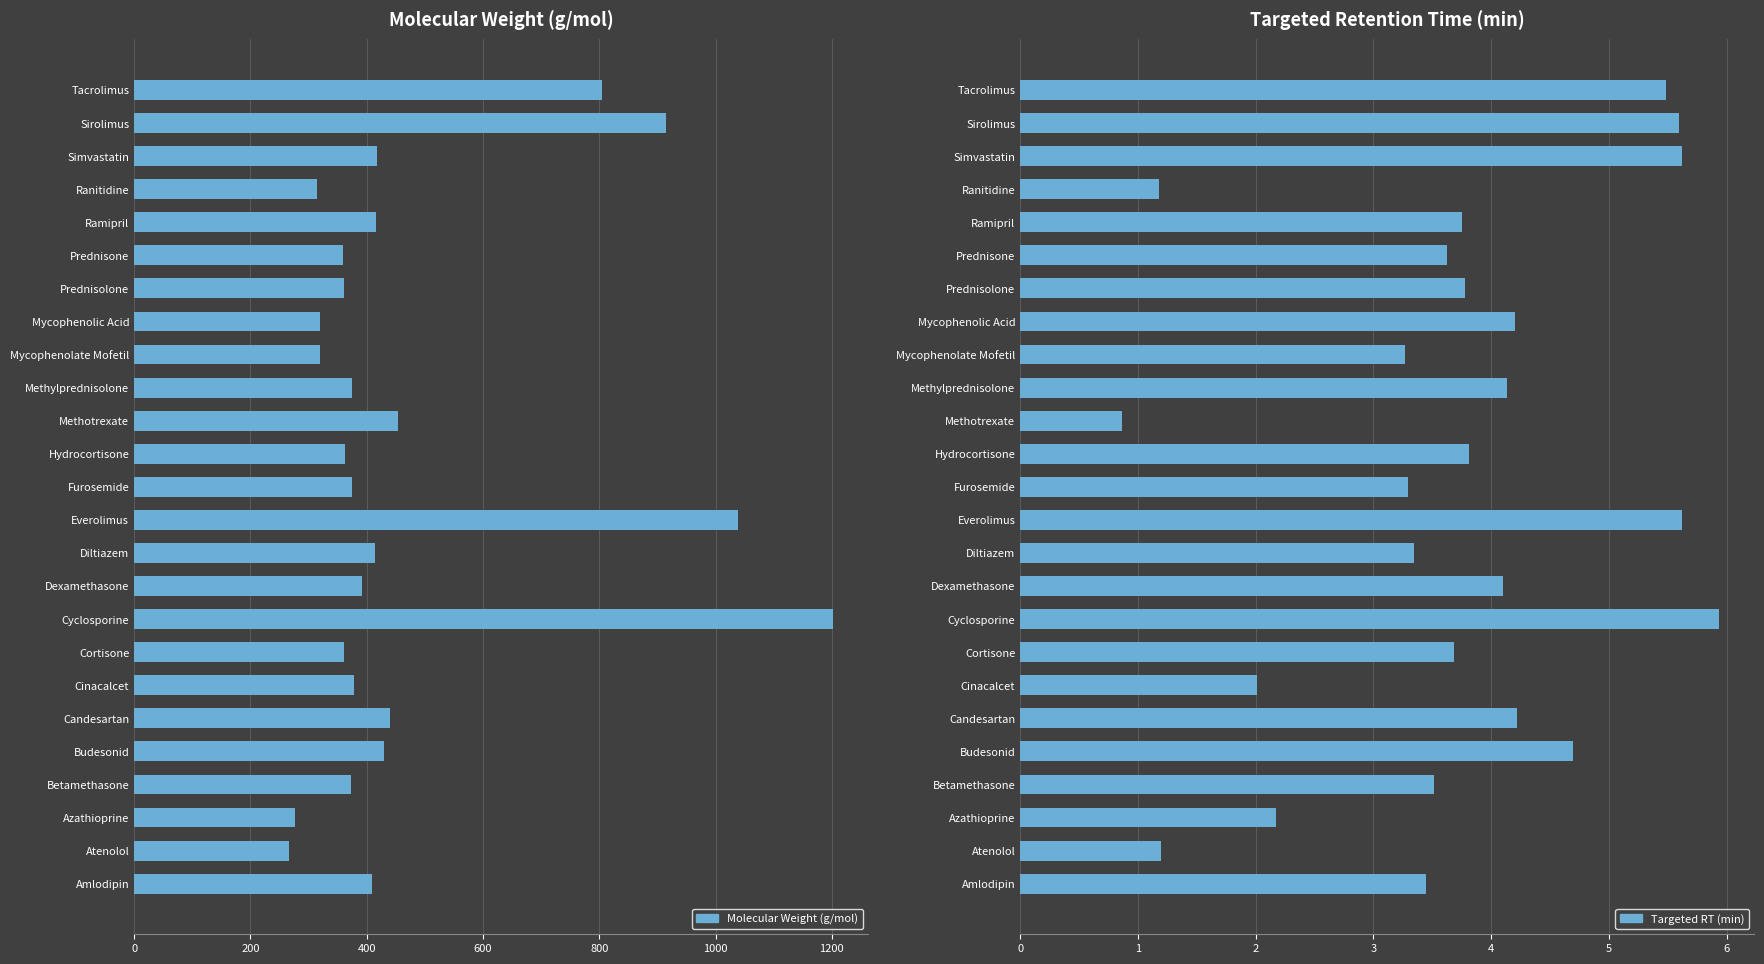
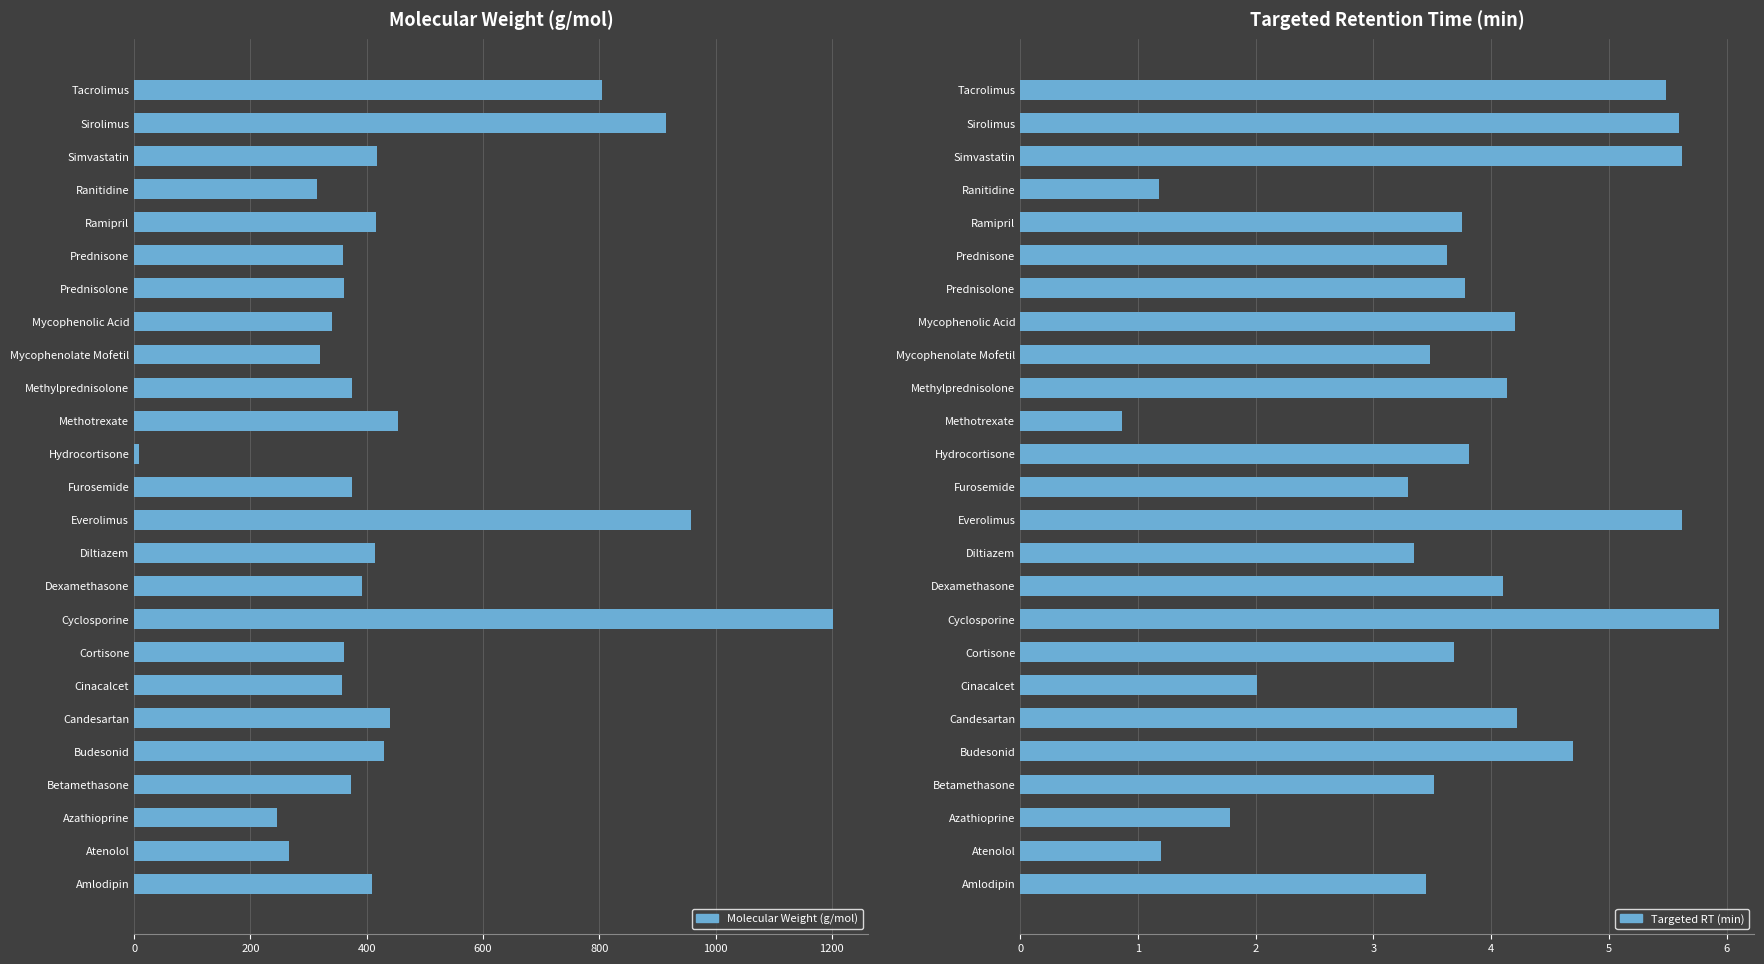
Molecular Weight (g/mol), Mycophenolic Acid: 320 -> 340
Molecular Weight (g/mol), Hydrocortisone: 360 -> 10
Molecular Weight (g/mol), Everolimus: 1040 -> 960
Molecular Weight (g/mol), Cinacalcet: 380 -> 360
Molecular Weight (g/mol), Azathioprine: 280 -> 250
Targeted Retention Time (min), Mycophenolate Mofetil: 3.27 -> 3.48
Targeted Retention Time (min), Azathioprine: 2.17 -> 1.78
